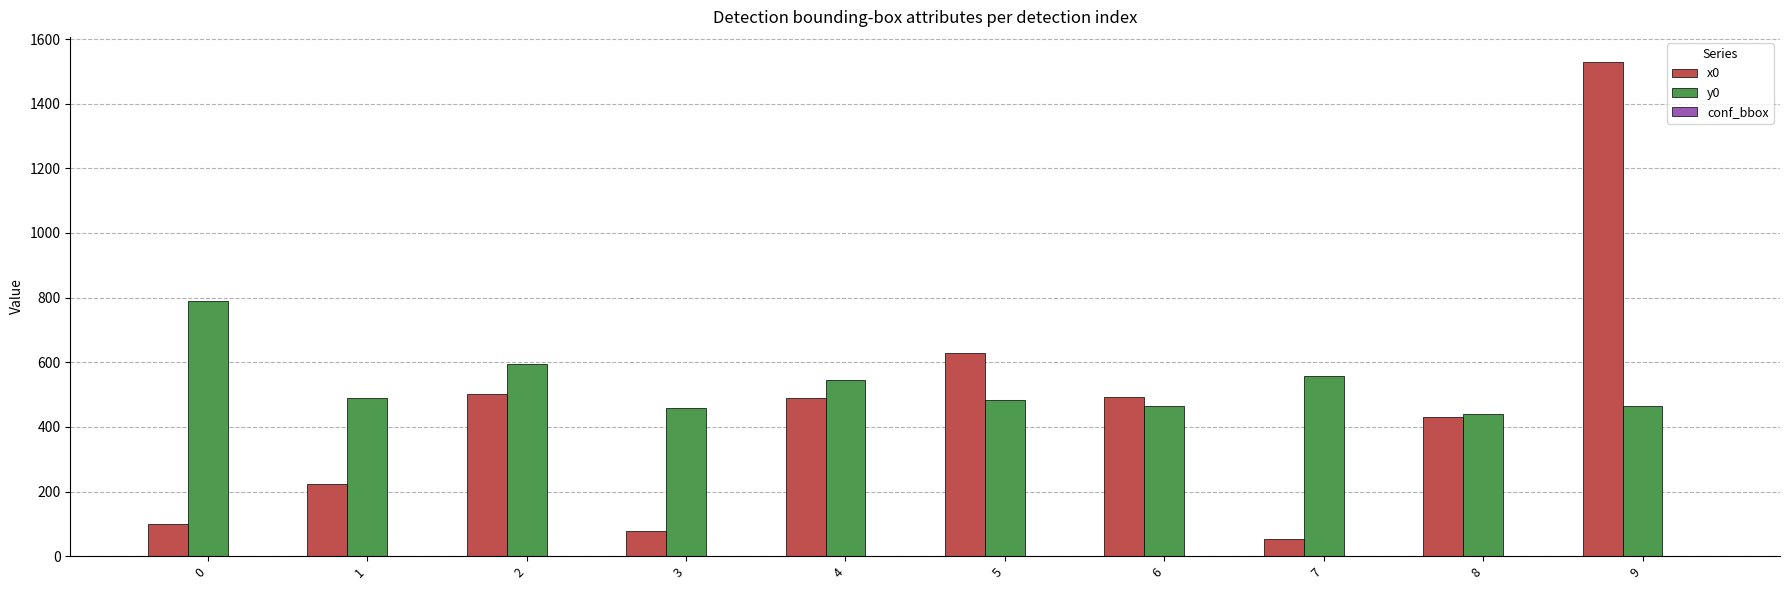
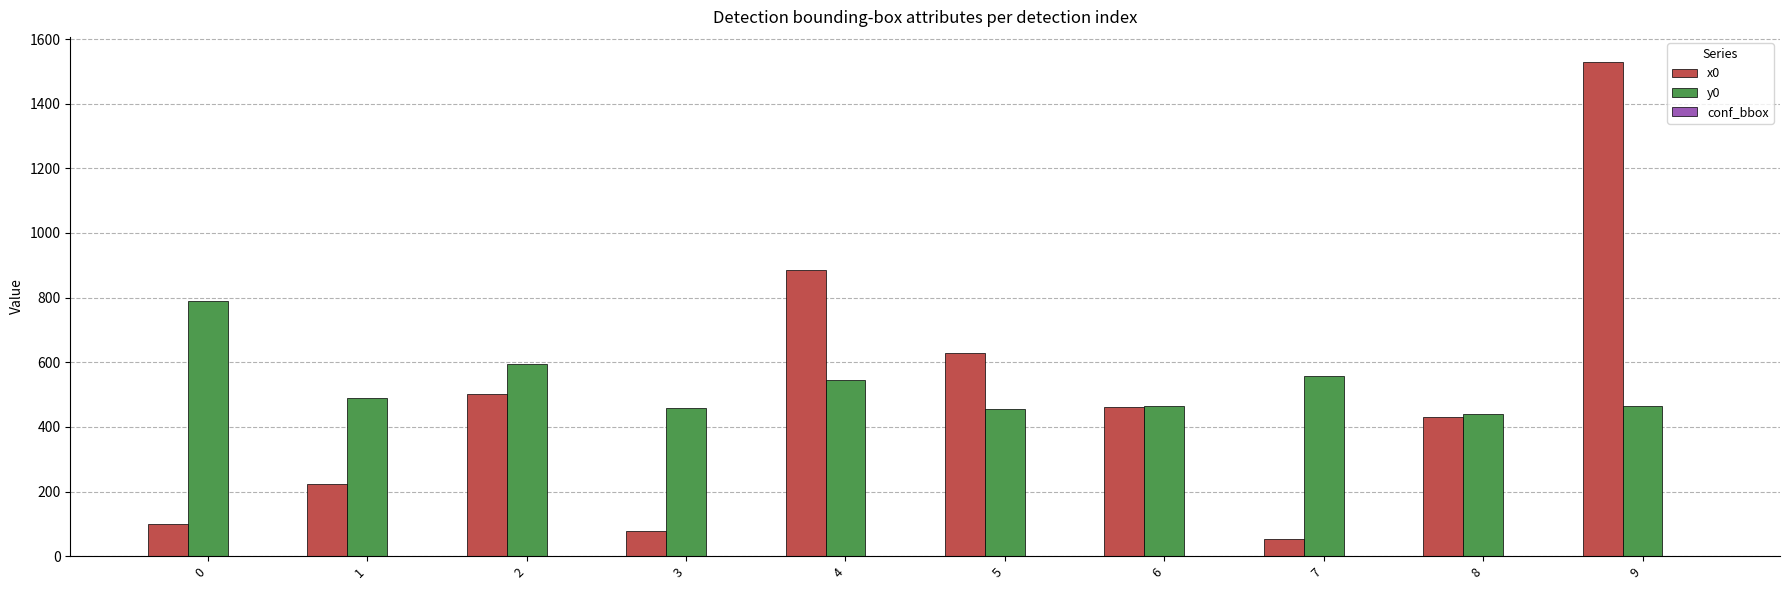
x0, 4: 490 -> 890
y0, 5: 480 -> 460
x0, 6: 490 -> 460
